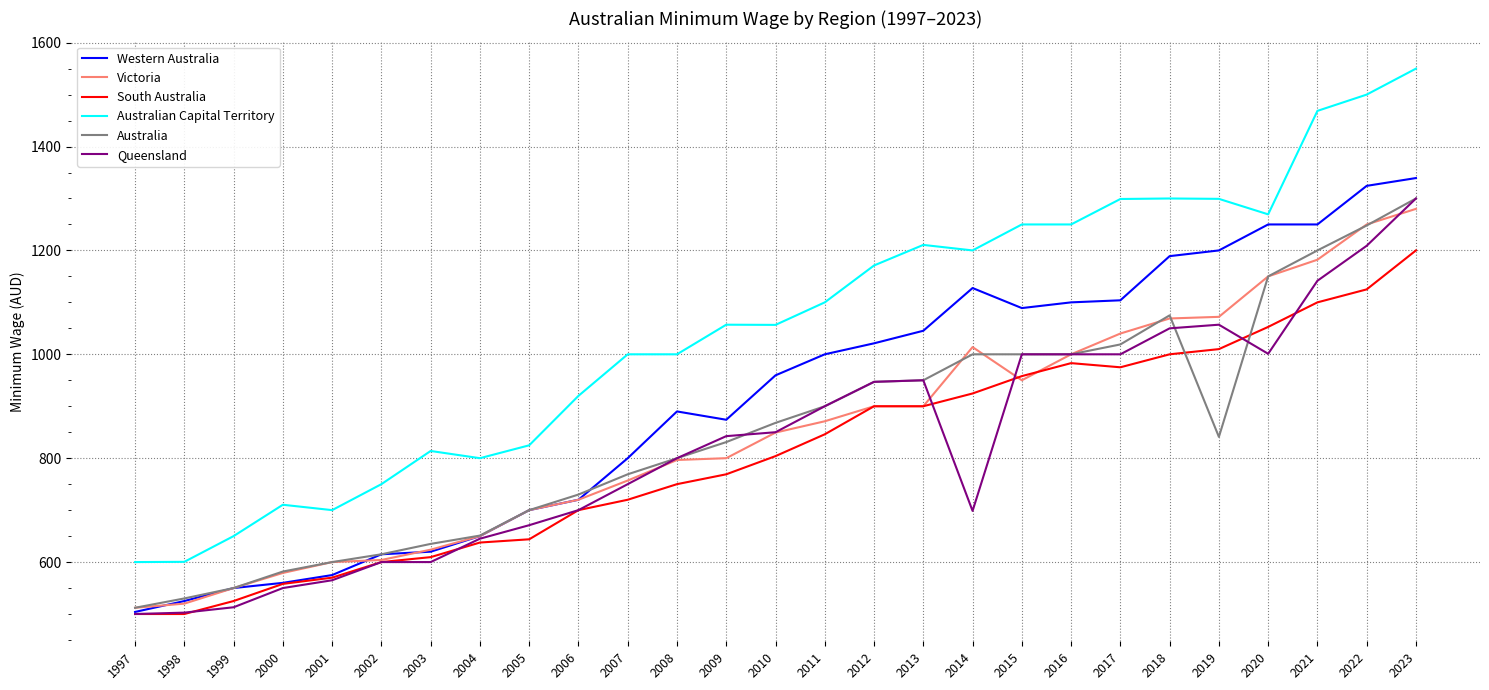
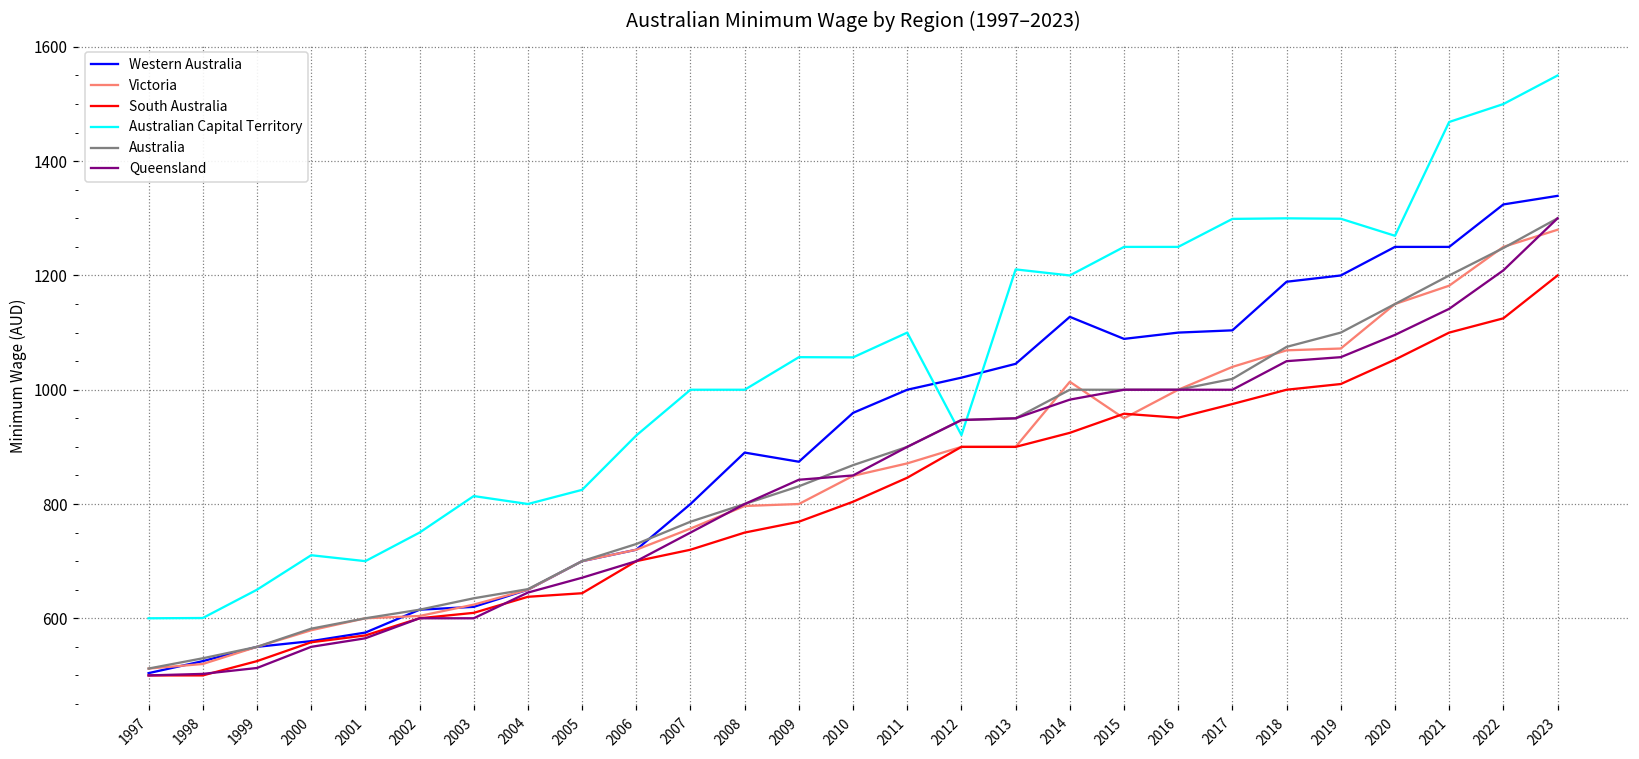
Australian Capital Territory, 2012: 1170 -> 920
Queensland, 2014: 700 -> 980
South Australia, 2016: 980 -> 950
Australia, 2019: 840 -> 1100
Queensland, 2020: 1000 -> 1100
